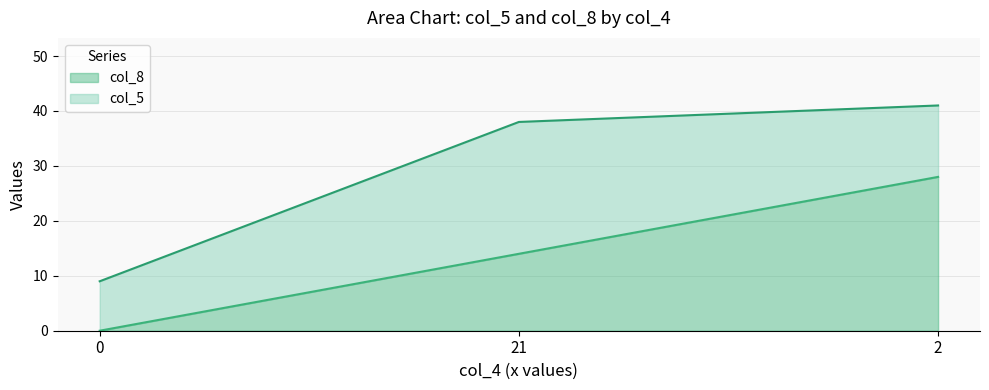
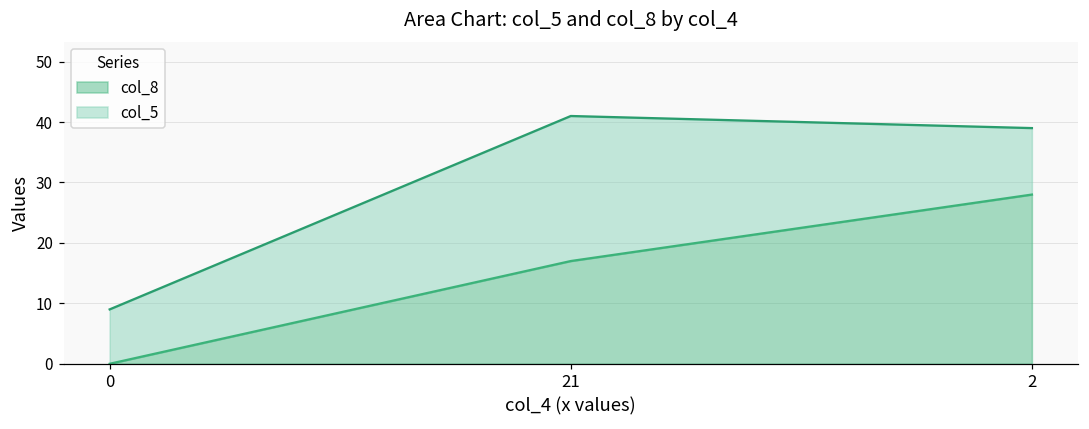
col_8, 21: 14 -> 17
col_5, 2: 13 -> 11
